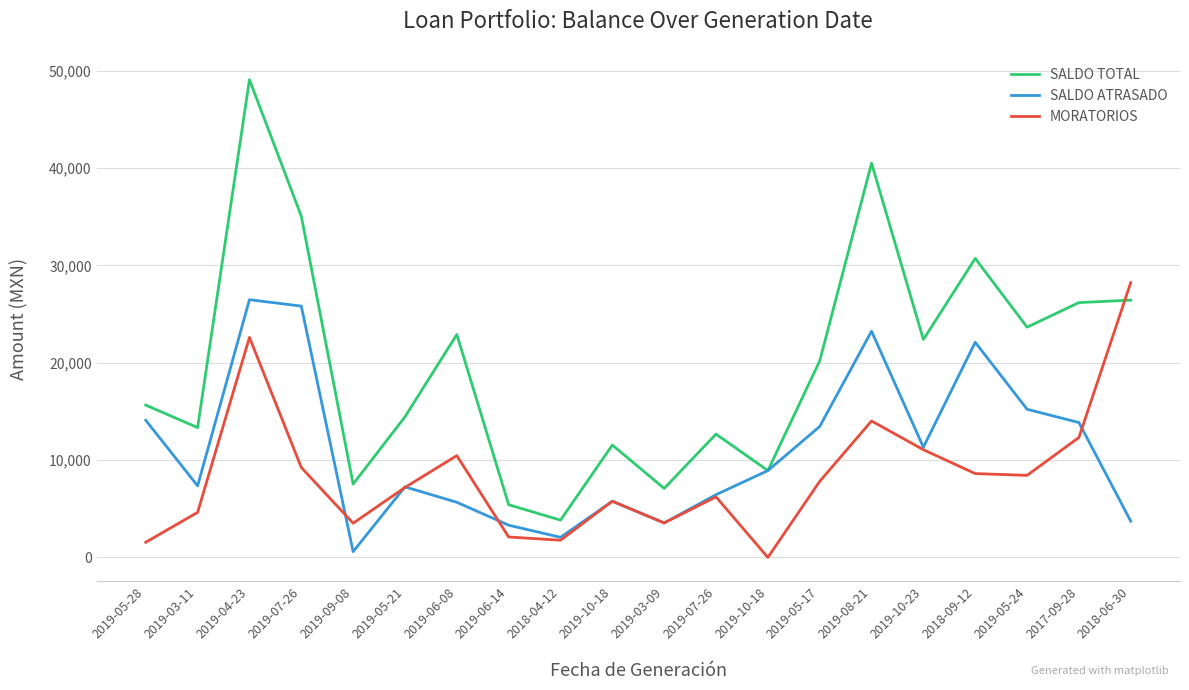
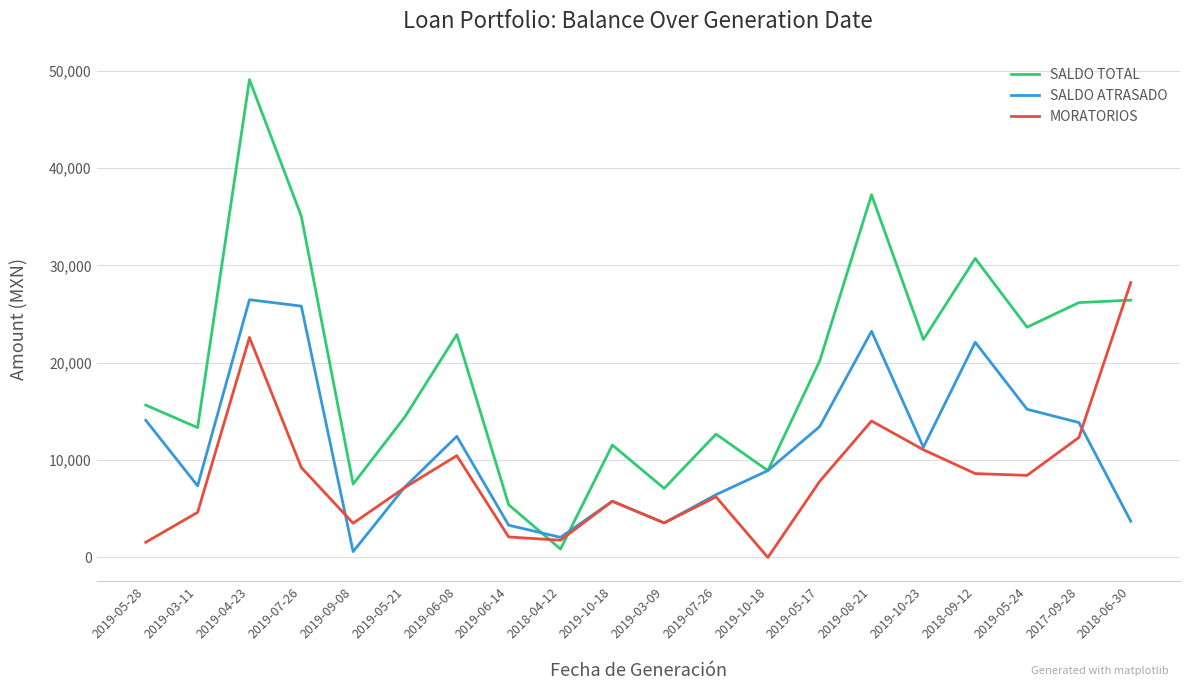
SALDO ATRASADO, 2019-06-08: 6,000 -> 12,000
SALDO TOTAL, 2018-04-12: 4,000 -> 1,000
SALDO TOTAL, 2019-08-21: 40,000 -> 37,000
